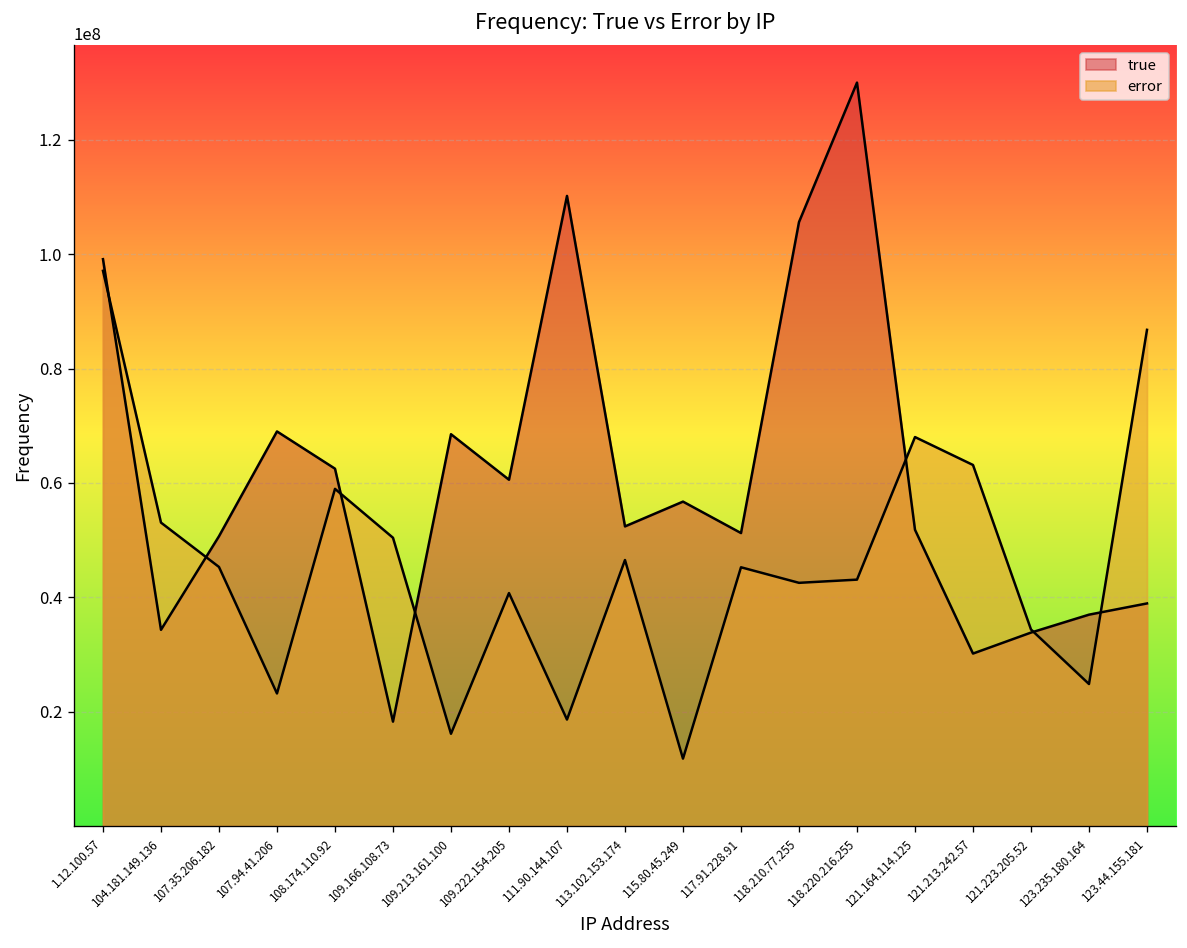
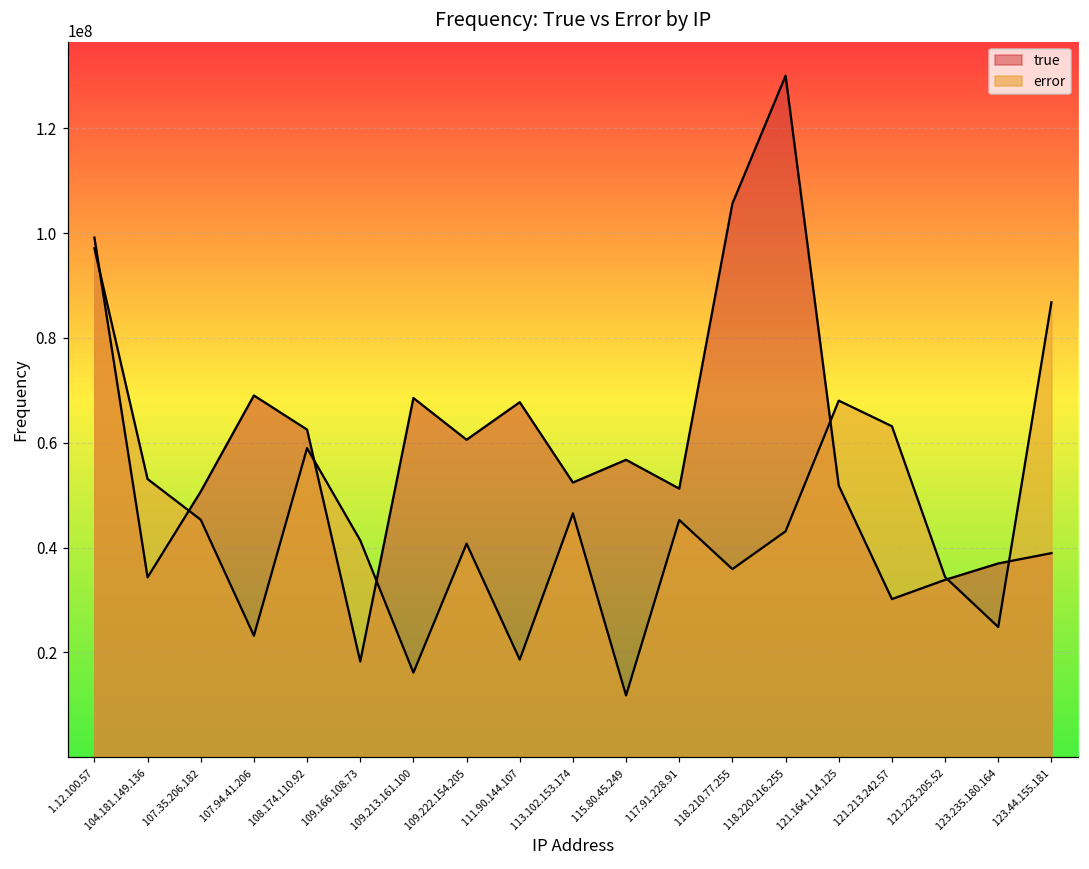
error, 109.166.108.73: 50000000 -> 41000000
true, 111.90.144.107: 110000000 -> 68000000
error, 118.210.77.255: 43000000 -> 36000000
